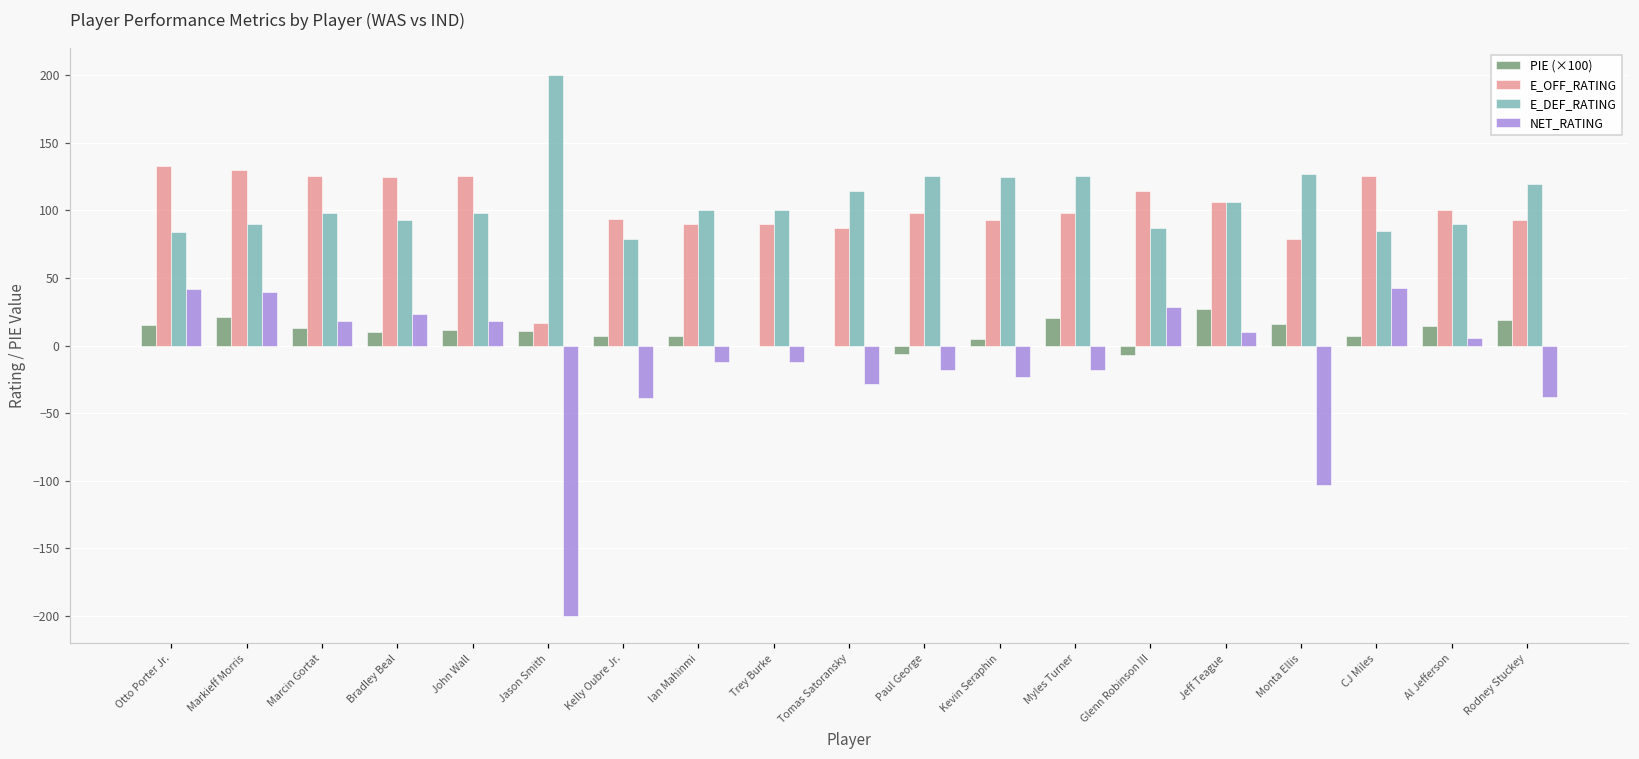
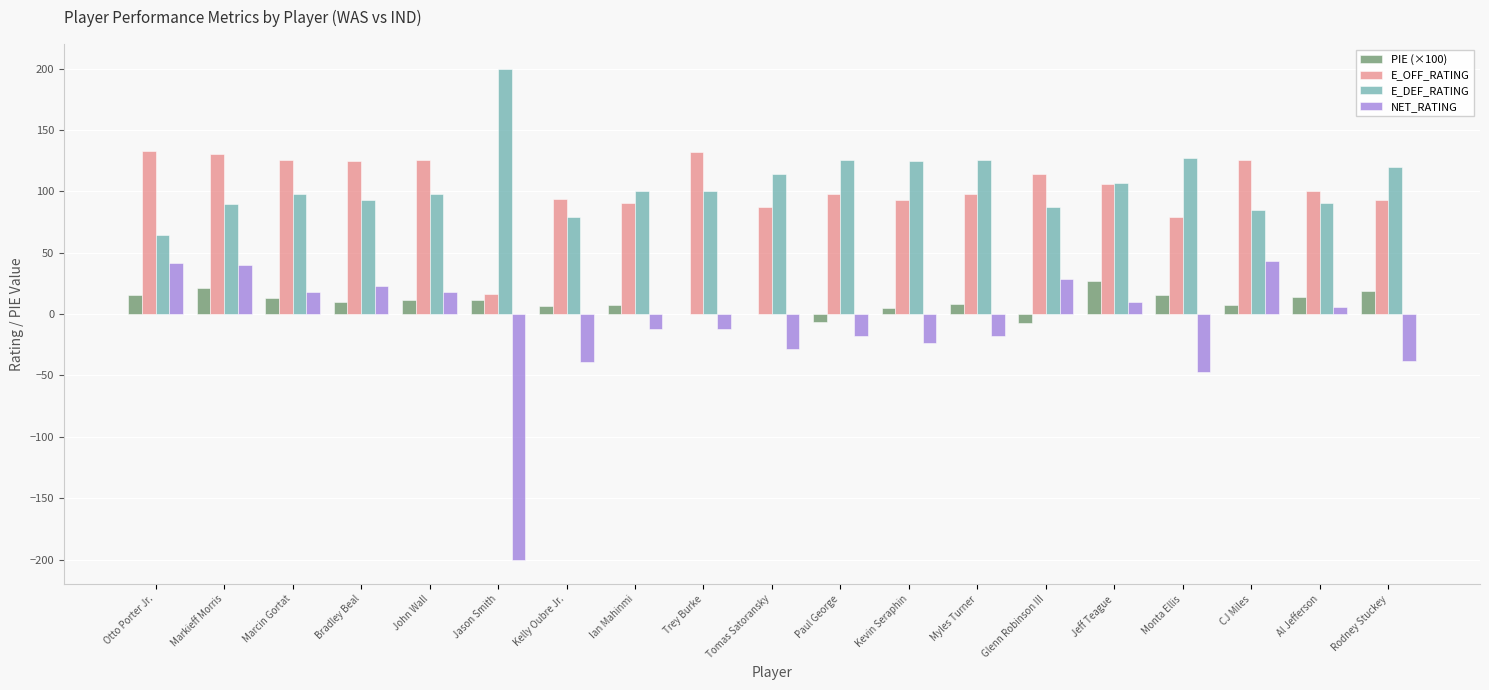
E_DEF_RATING, Otto Porter Jr.: 84 -> 64
E_OFF_RATING, Trey Burke: 90 -> 132
PIE (×100), Myles Turner: 20 -> 8
NET_RATING, Monta Ellis: -103 -> -47
